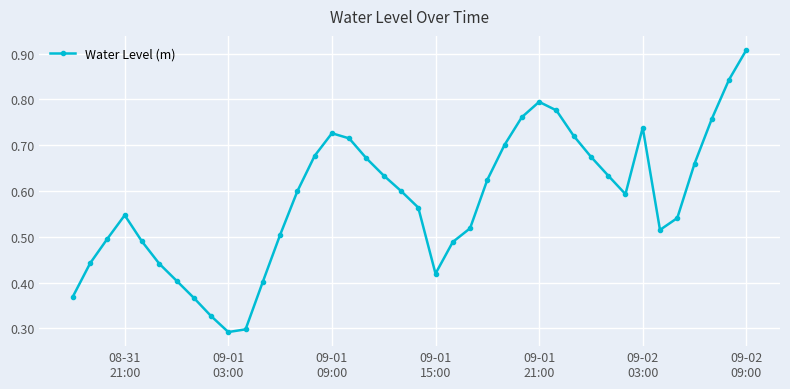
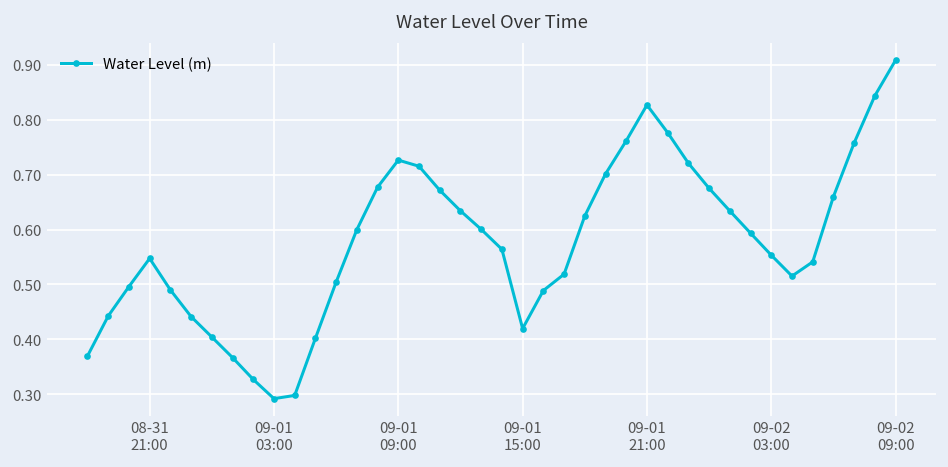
09-01 21:00: 0.79 -> 0.83
09-02 03:00: 0.74 -> 0.55
